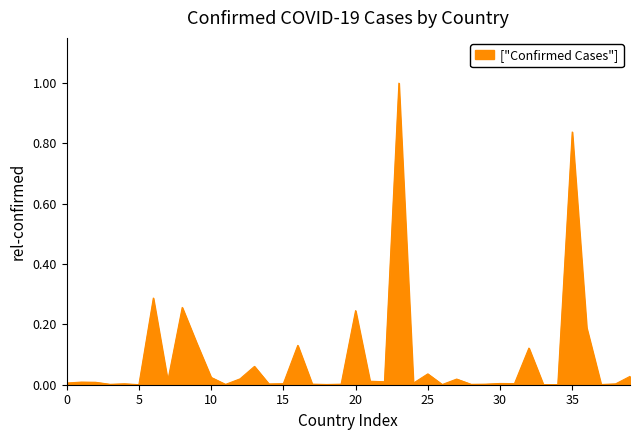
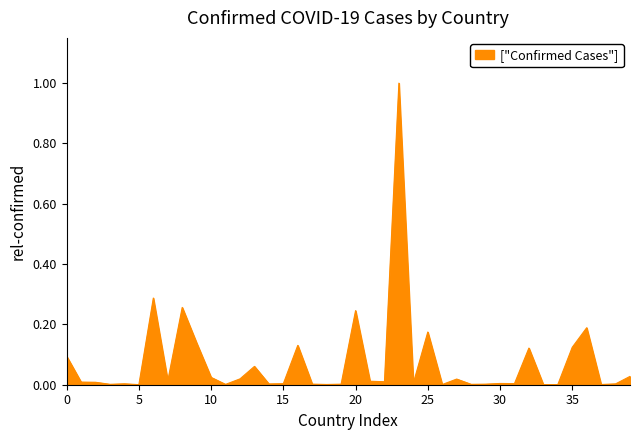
0: 0.01 -> 0.09
25: 0.04 -> 0.17
35: 0.84 -> 0.12
